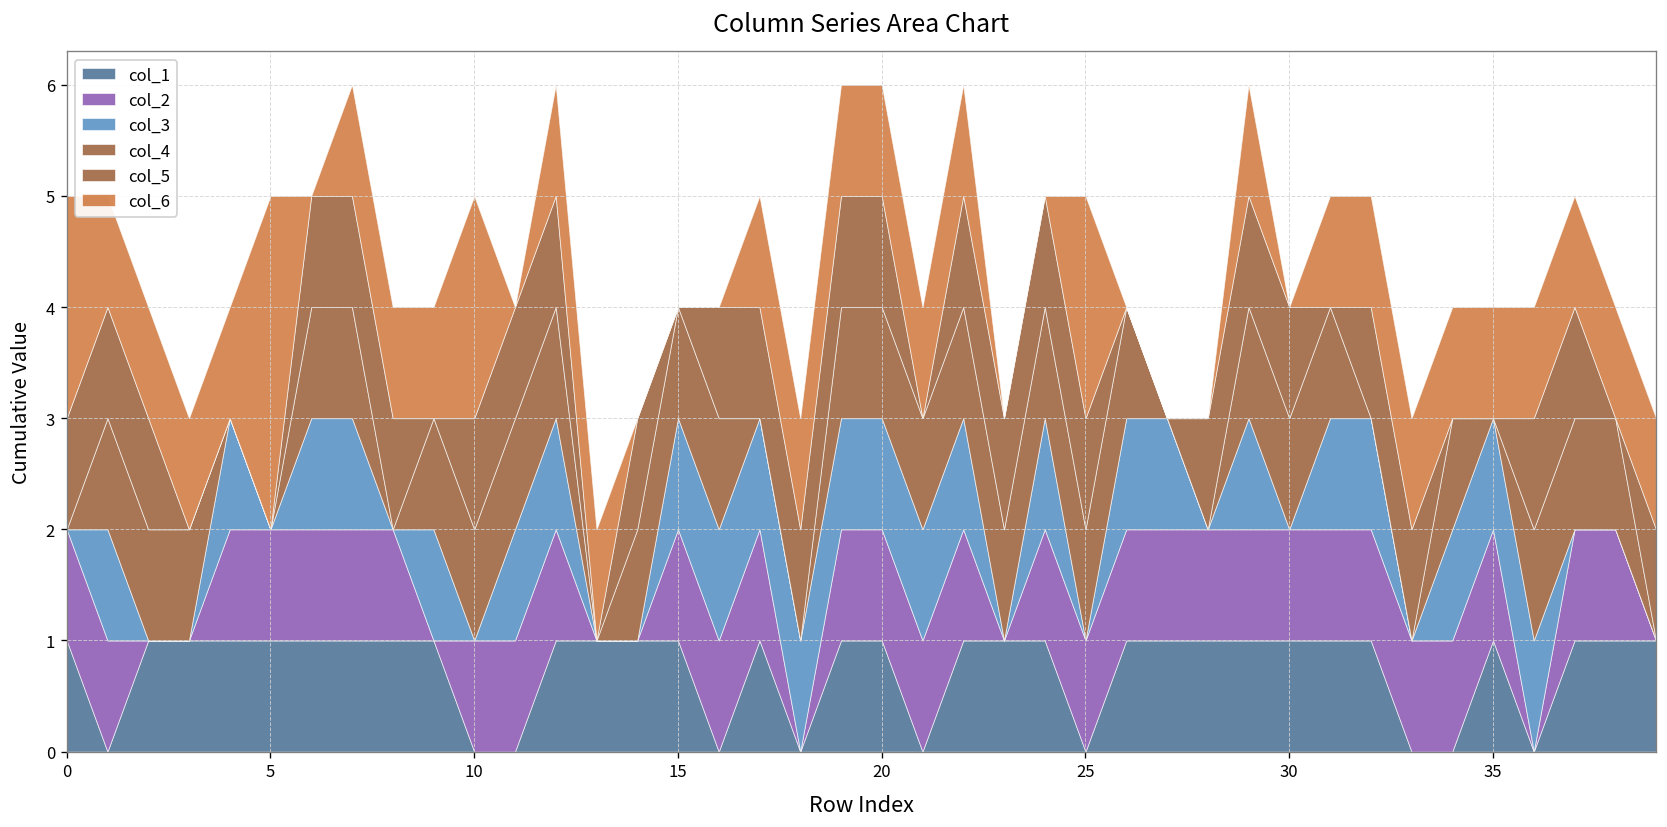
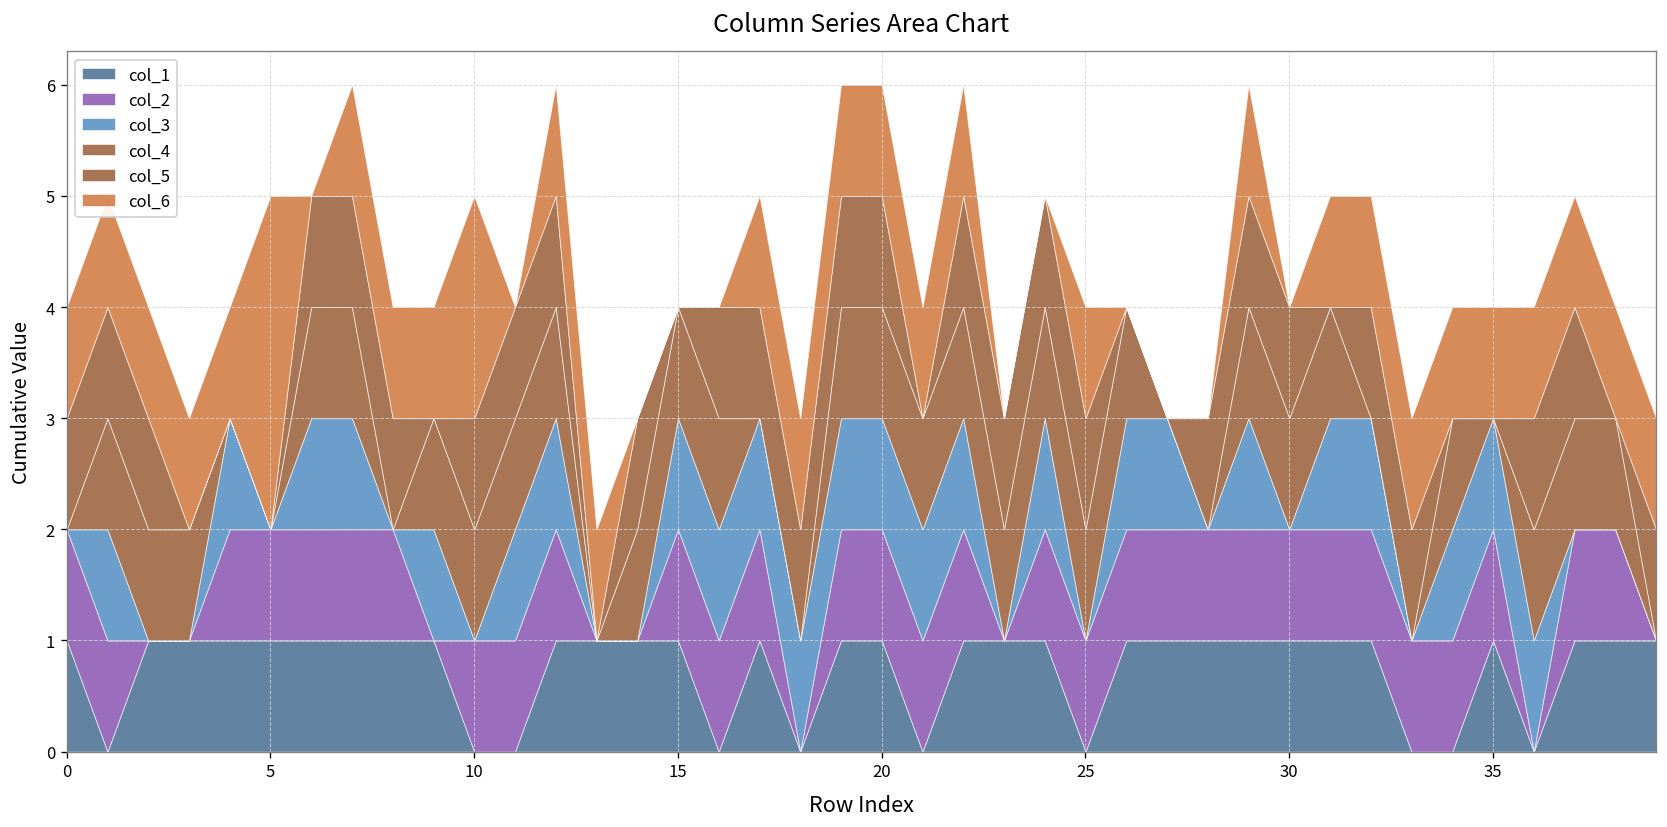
col_6, 0: 2 -> 1
col_6, 25: 2 -> 1
